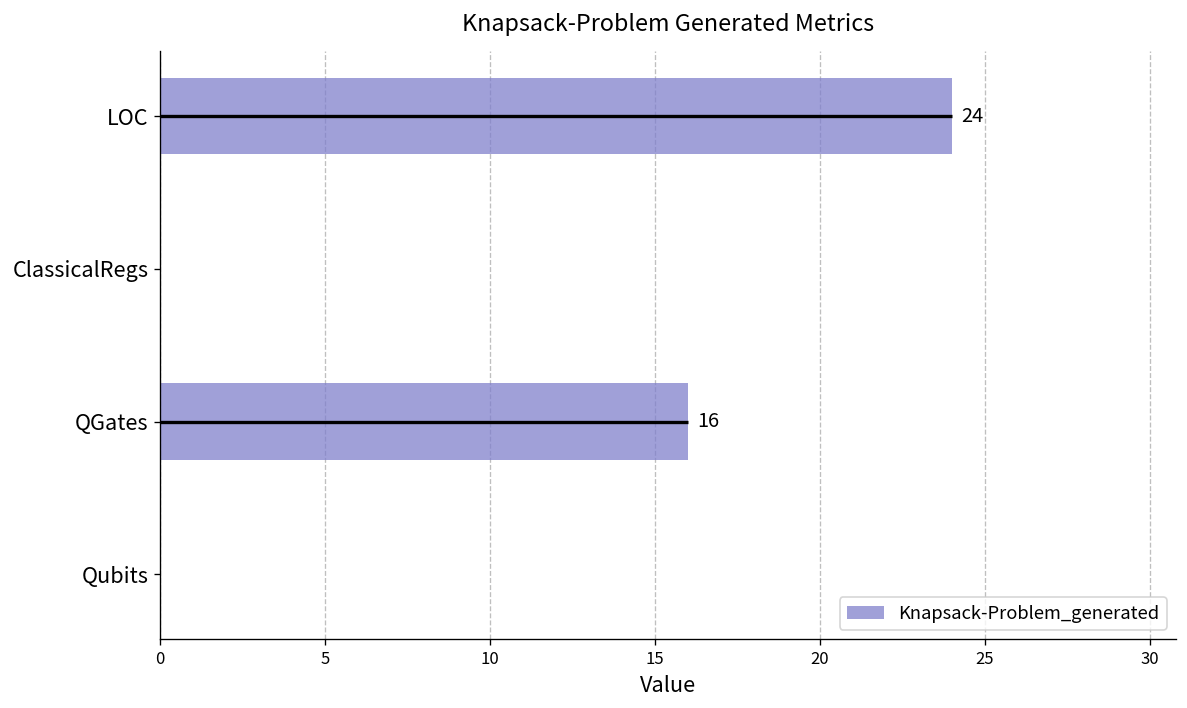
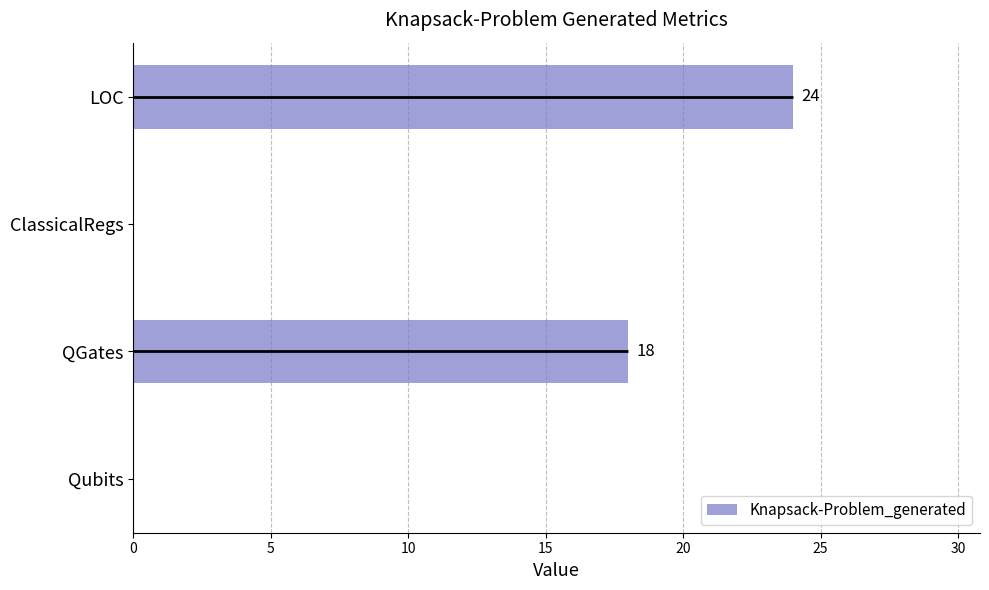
QGates: 16 -> 18
